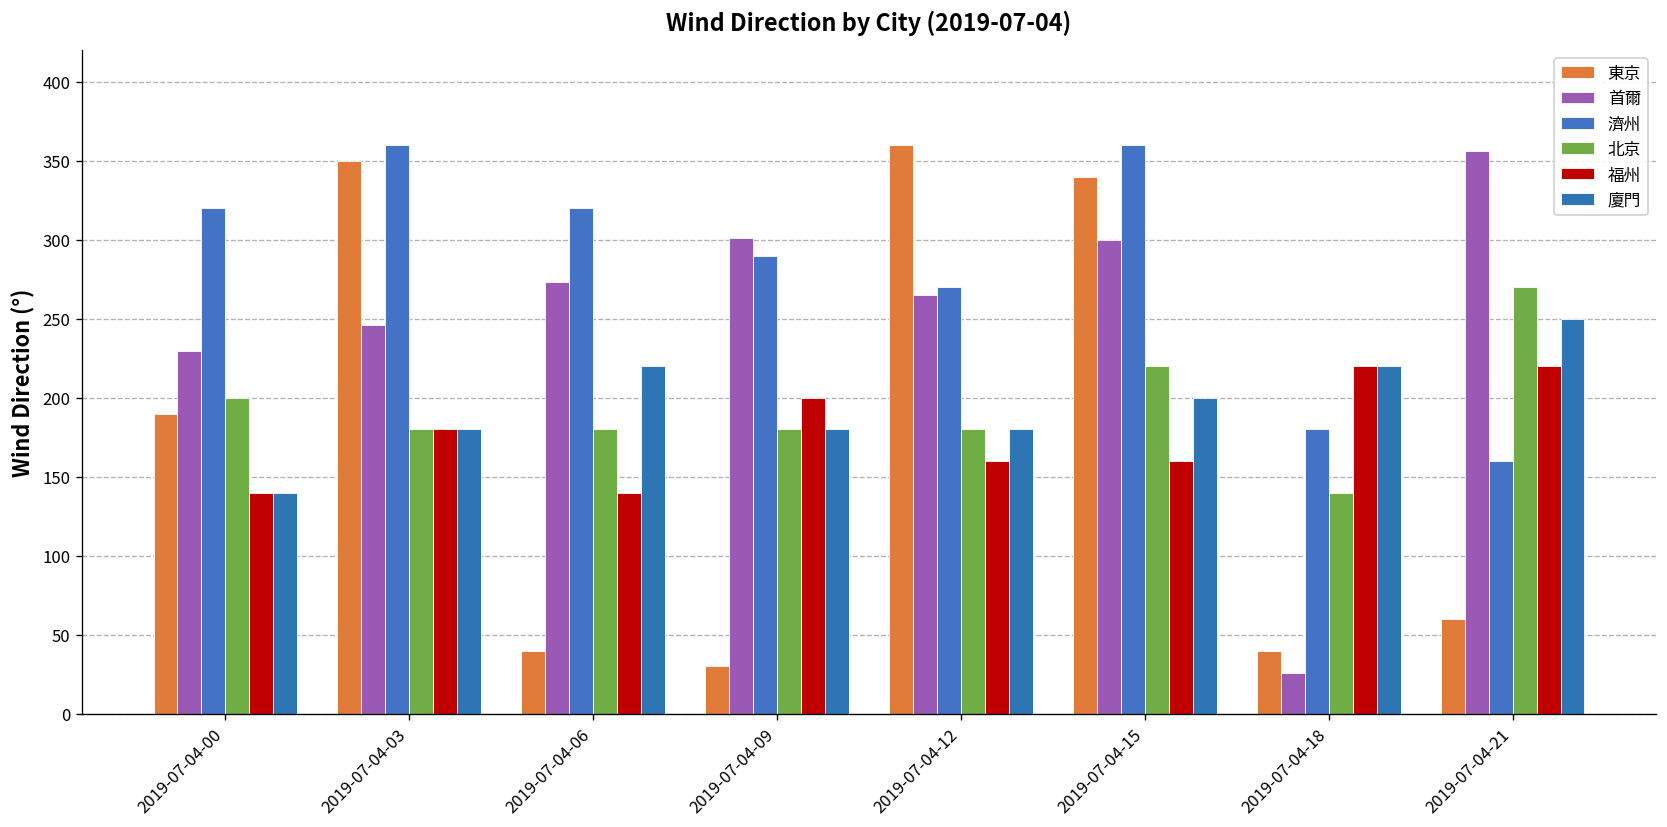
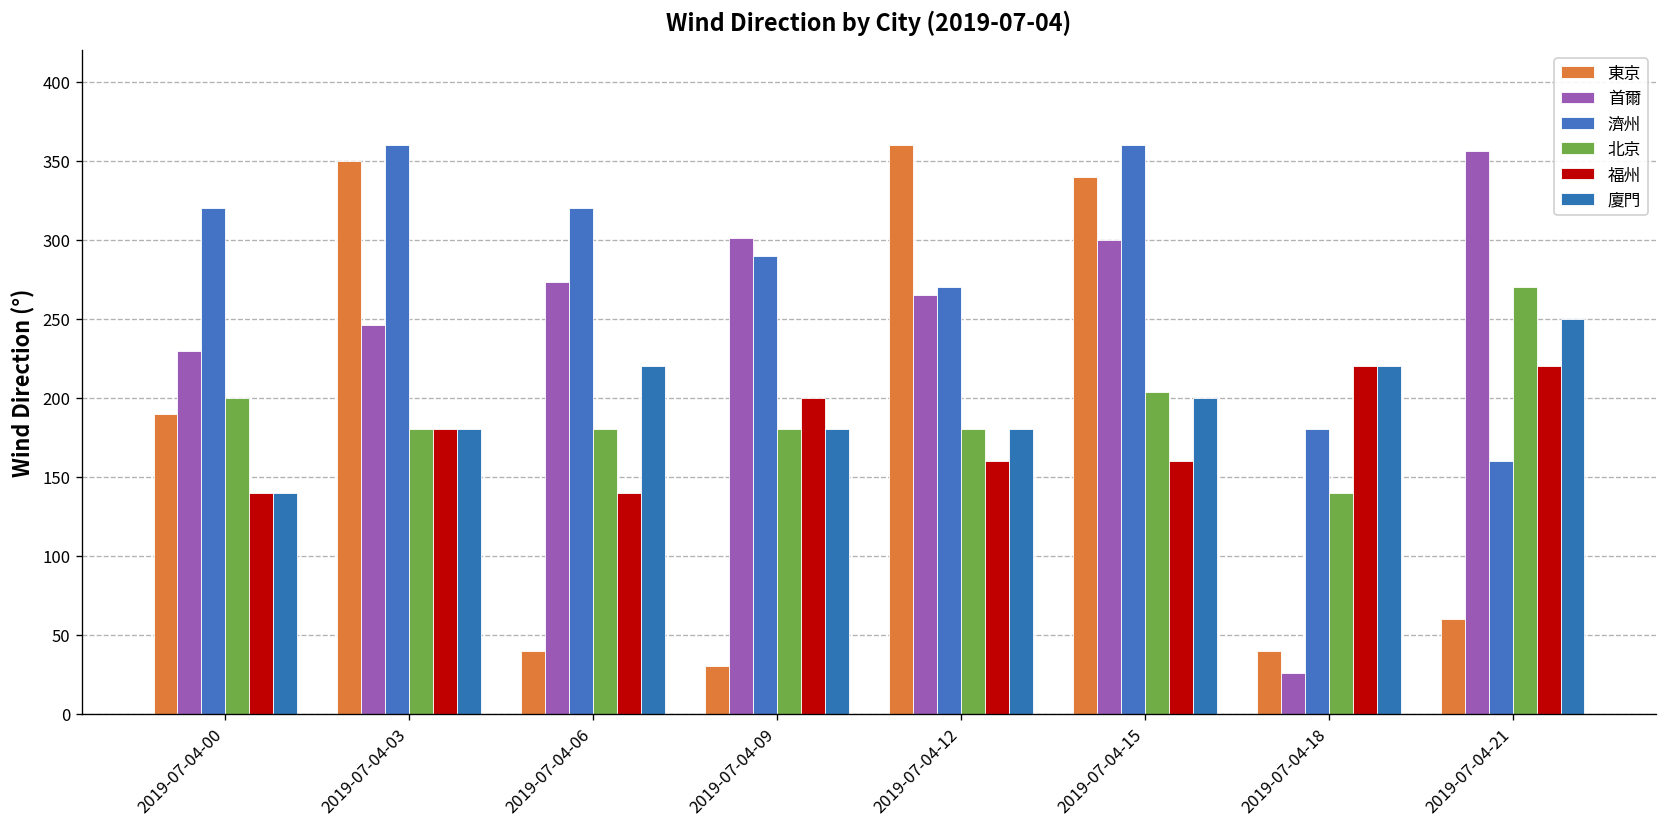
北京, 2019-07-04-15: 220 -> 204
